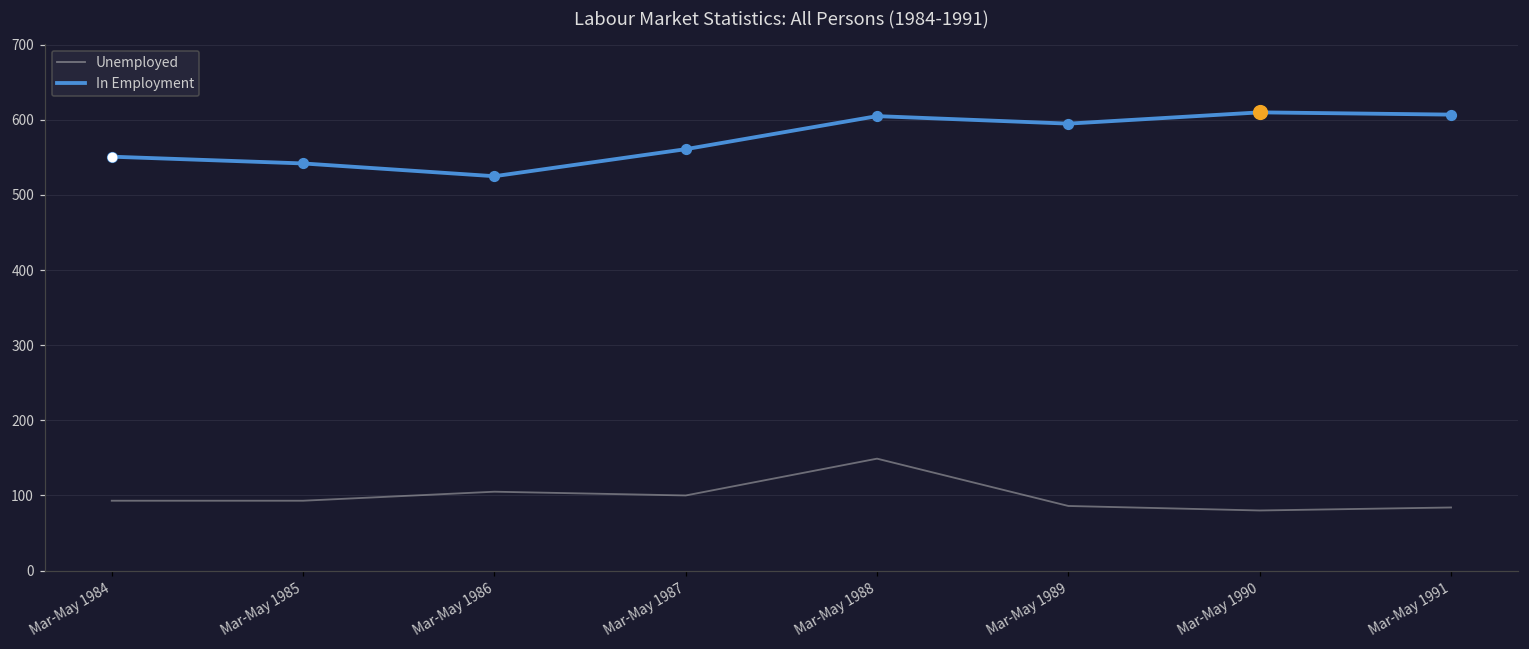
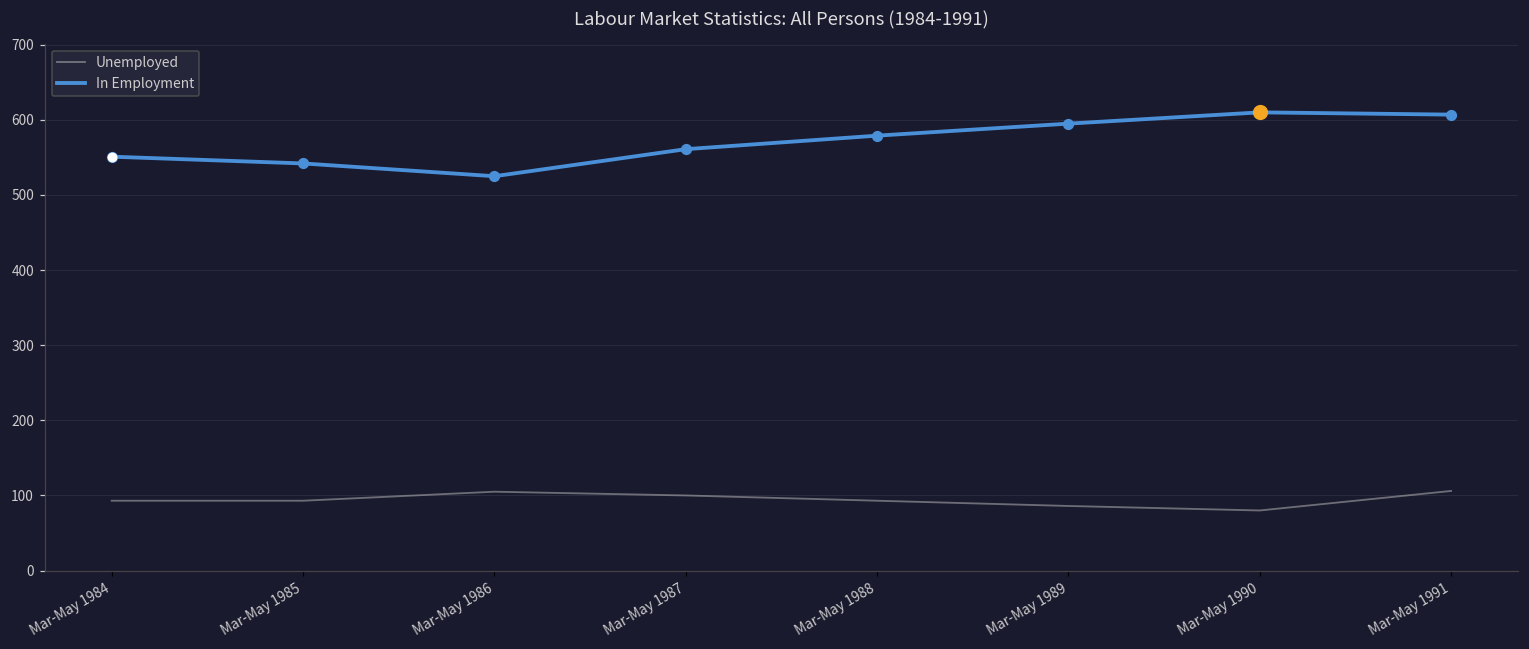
Unemployed, Mar-May 1988: 150 -> 90
In Employment, Mar-May 1988: 610 -> 580
Unemployed, Mar-May 1991: 80 -> 110
